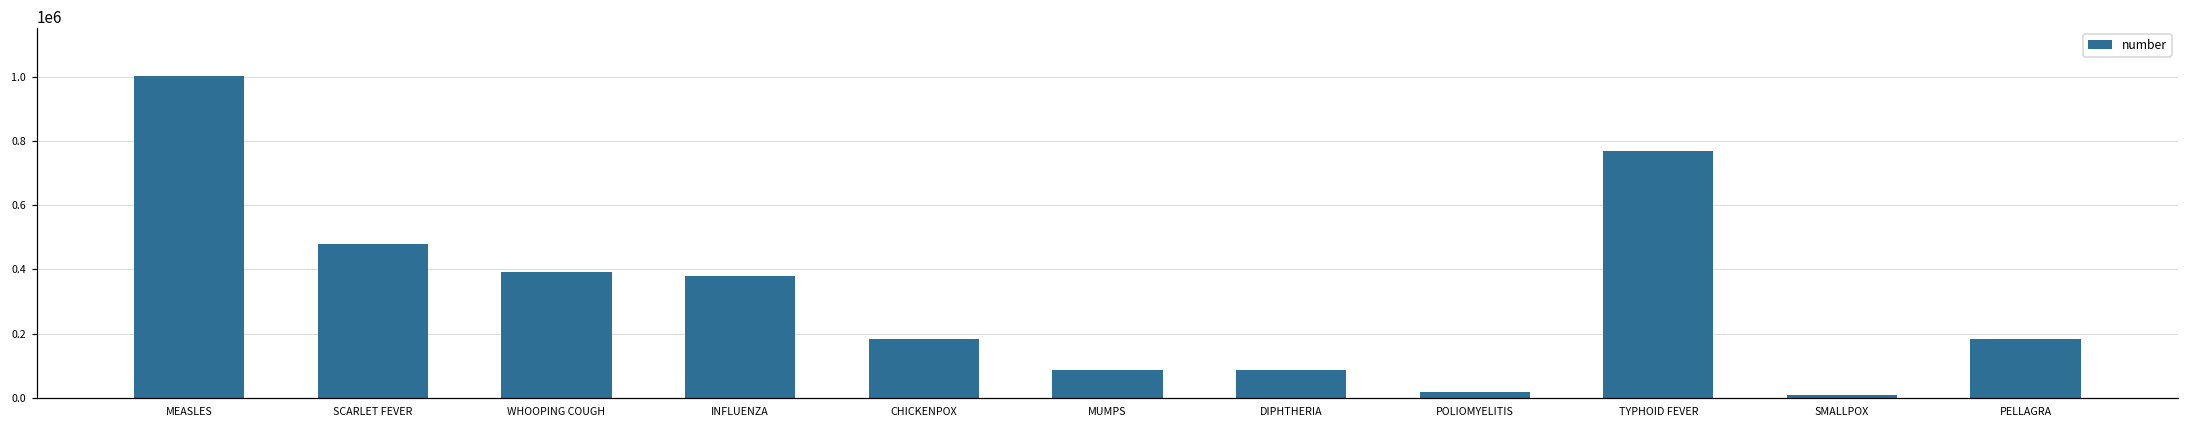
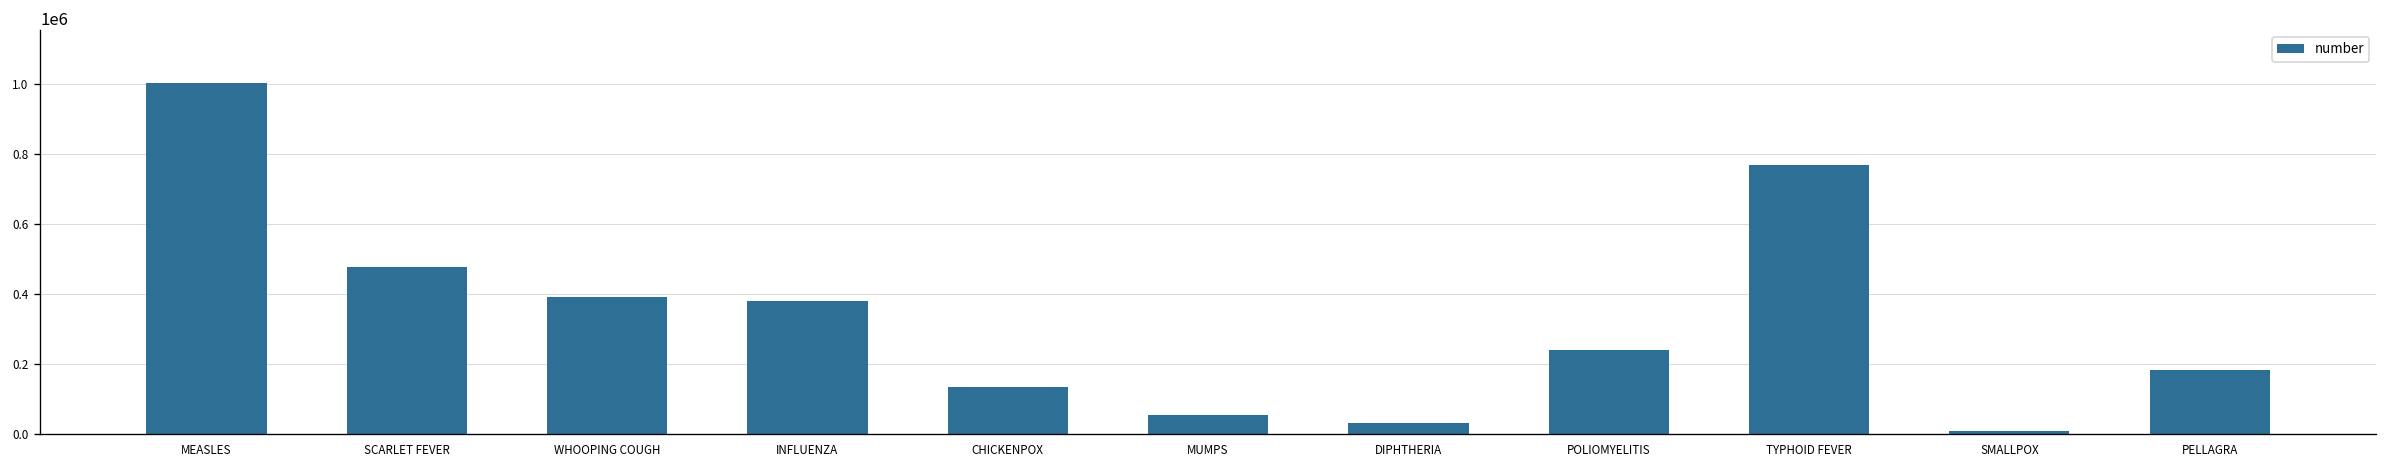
CHICKENPOX: 180000 -> 140000
MUMPS: 90000 -> 50000
DIPHTHERIA: 90000 -> 30000
POLIOMYELITIS: 20000 -> 240000
